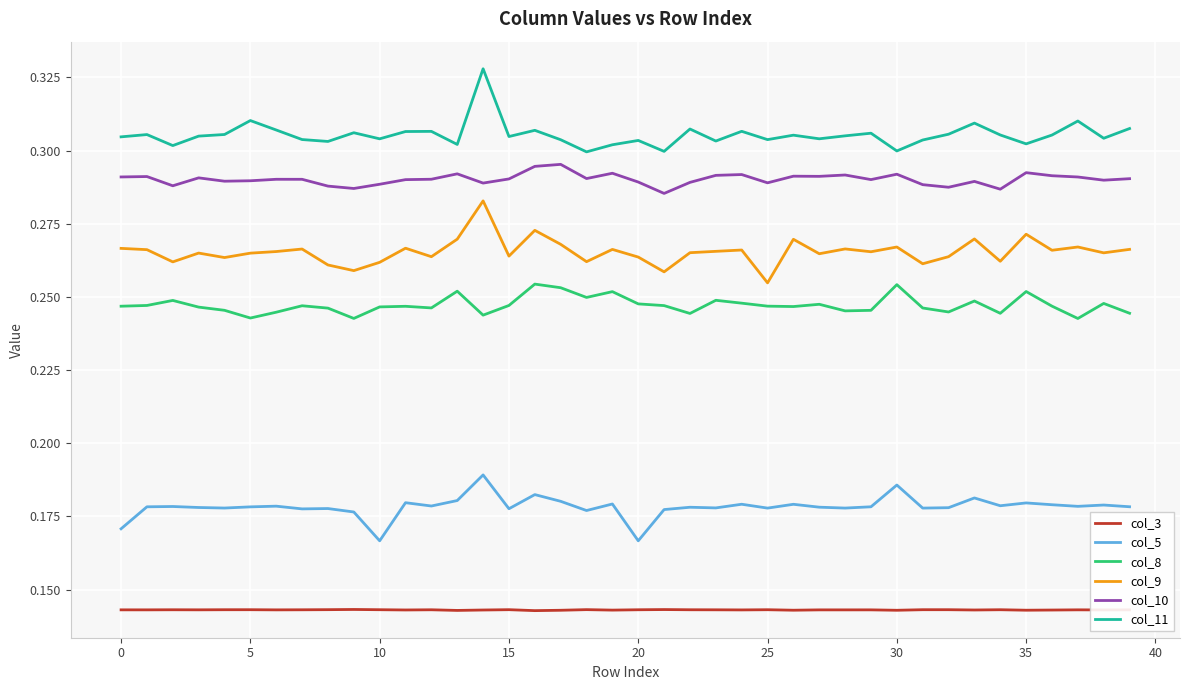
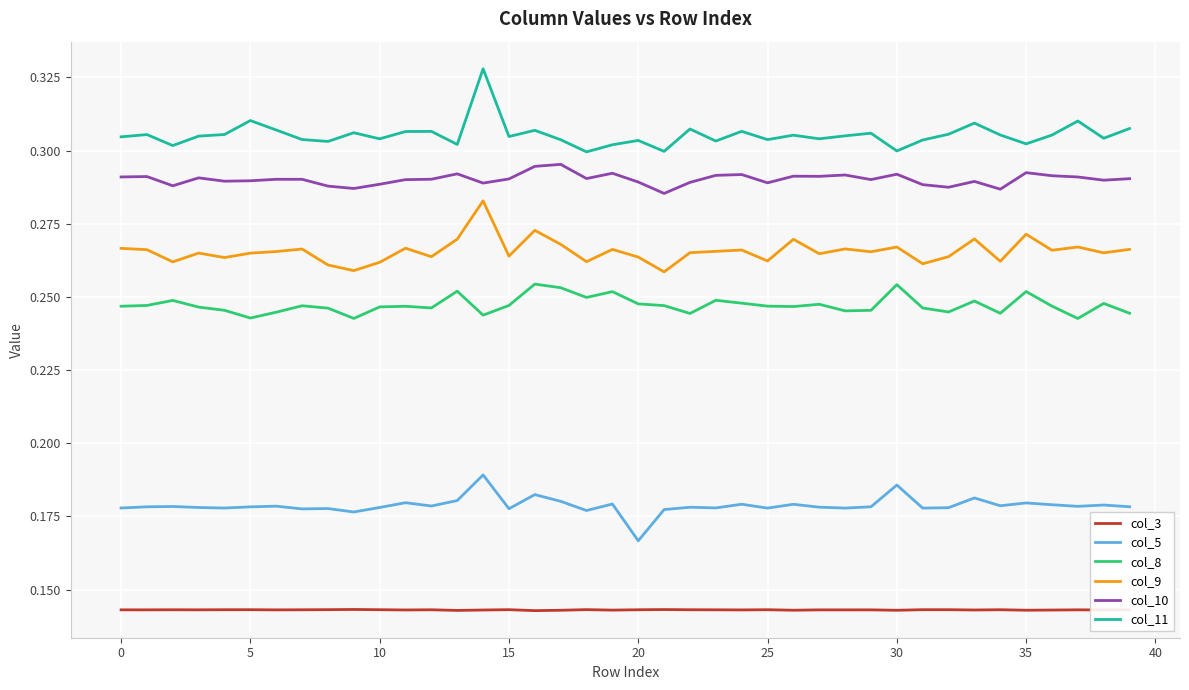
col_5, 0: 0.171 -> 0.178
col_5, 10: 0.167 -> 0.178
col_9, 25: 0.255 -> 0.262
